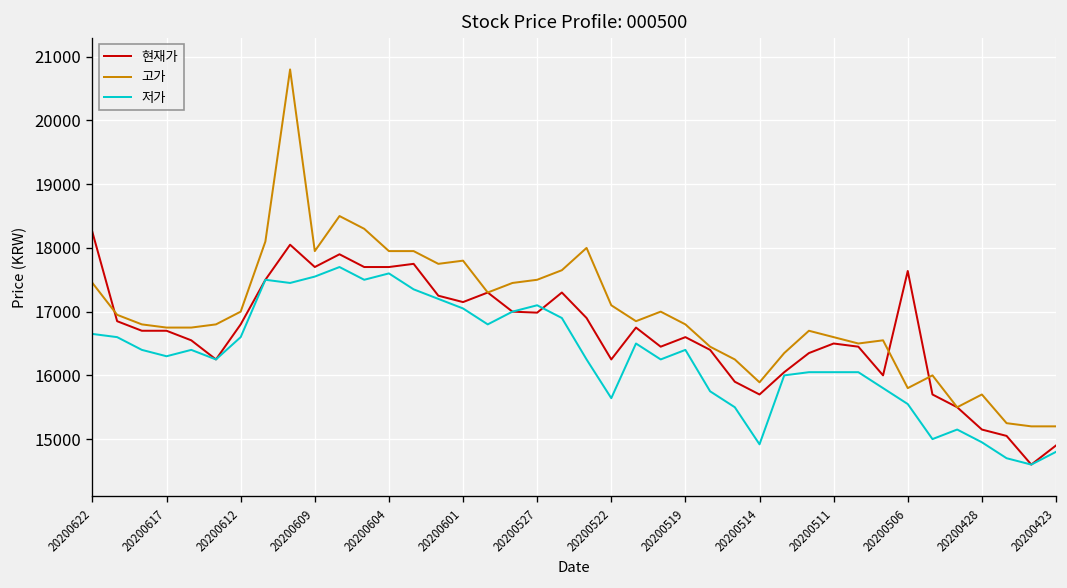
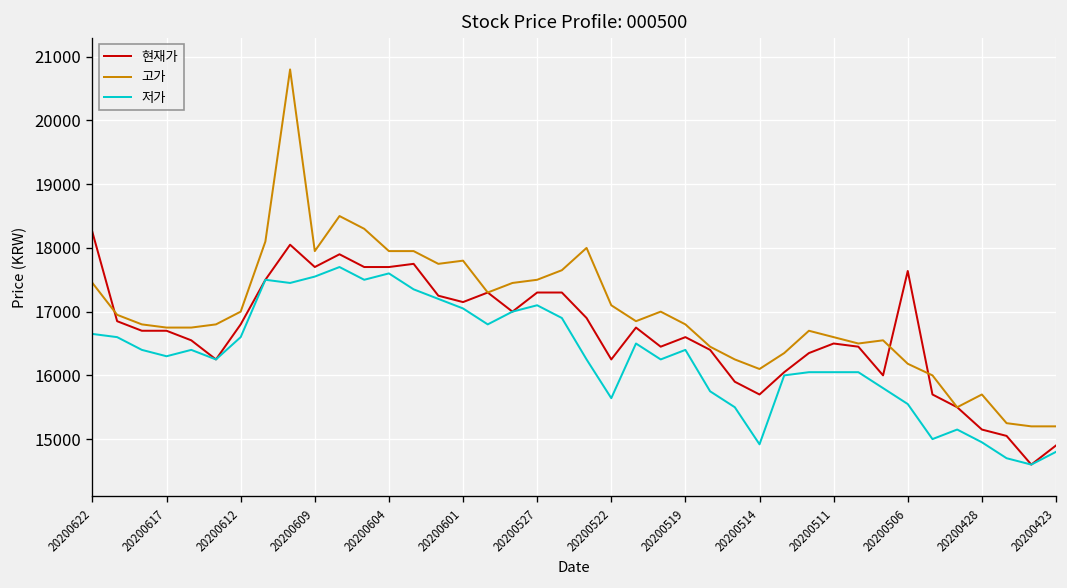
현재가, 20200527: 17000 -> 17300
고가, 20200514: 15900 -> 16100
고가, 20200506: 15800 -> 16200
